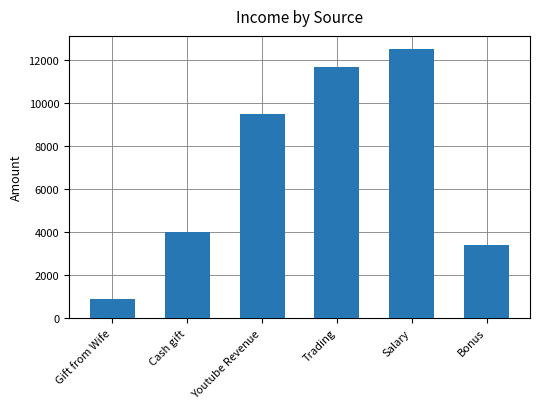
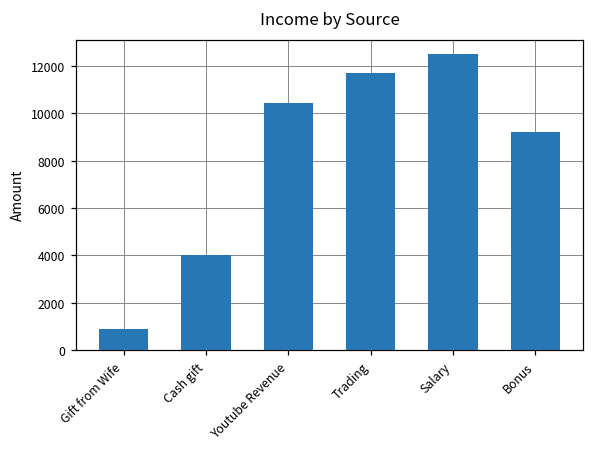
Youtube Revenue: 9500 -> 10400
Bonus: 3400 -> 9200
